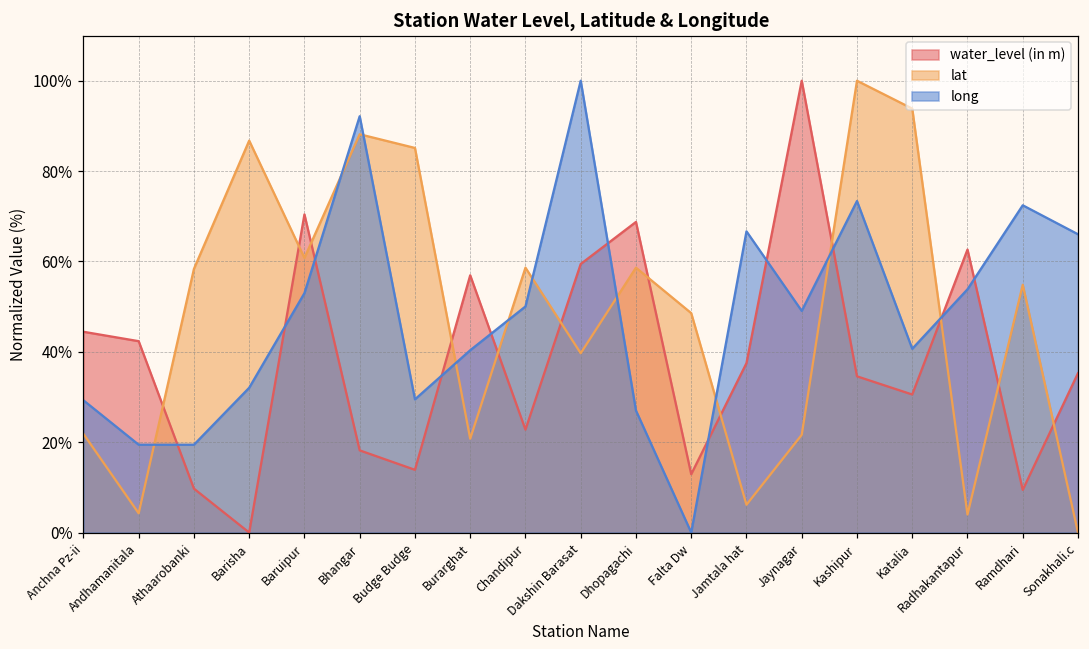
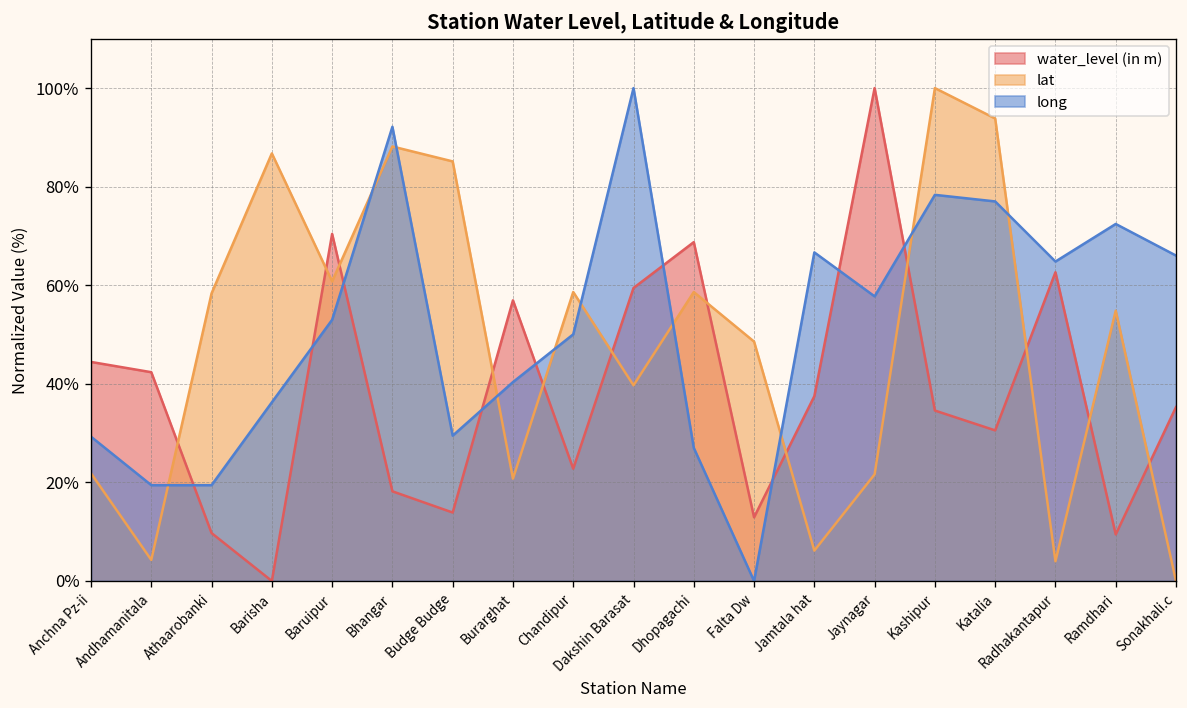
long, Barisha: 32% -> 36%
long, Jaynagar: 49% -> 58%
long, Kashipur: 73% -> 78%
long, Katalia: 41% -> 77%
long, Radhakantapur: 54% -> 65%
